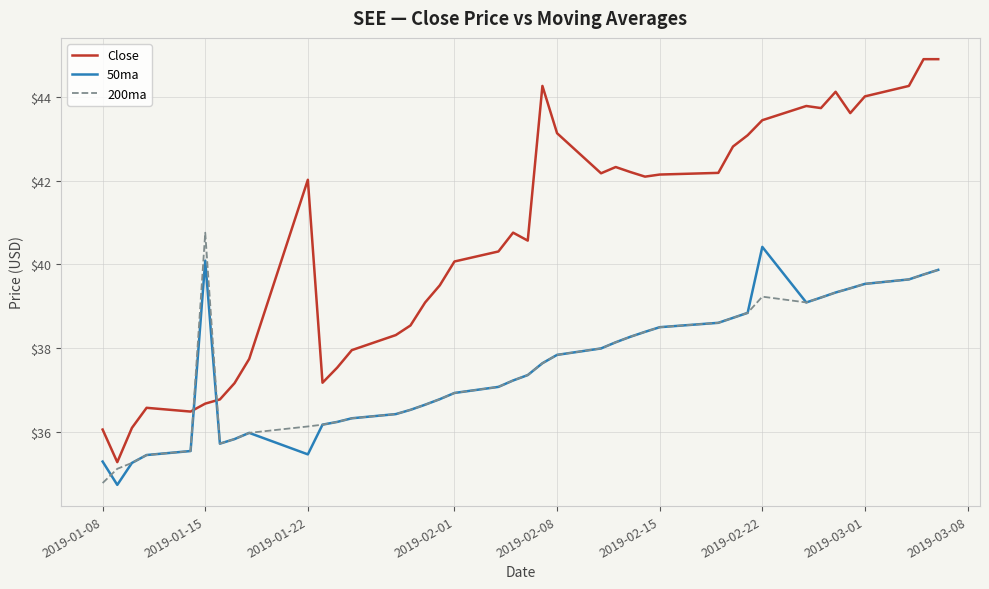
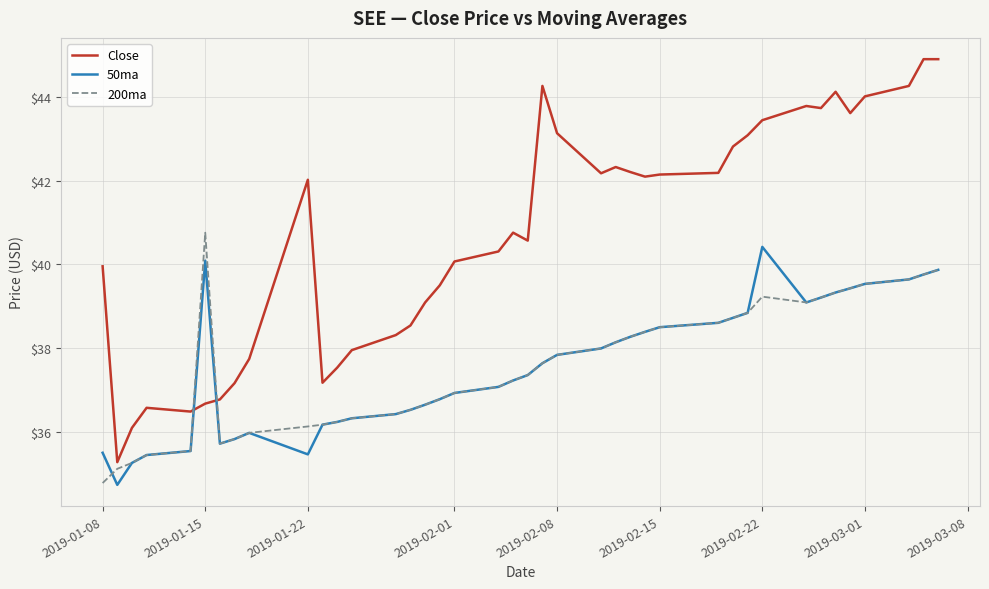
Close, 2019-01-08: $36.0 -> $40.0
50ma, 2019-01-08: $35.3 -> $35.5
